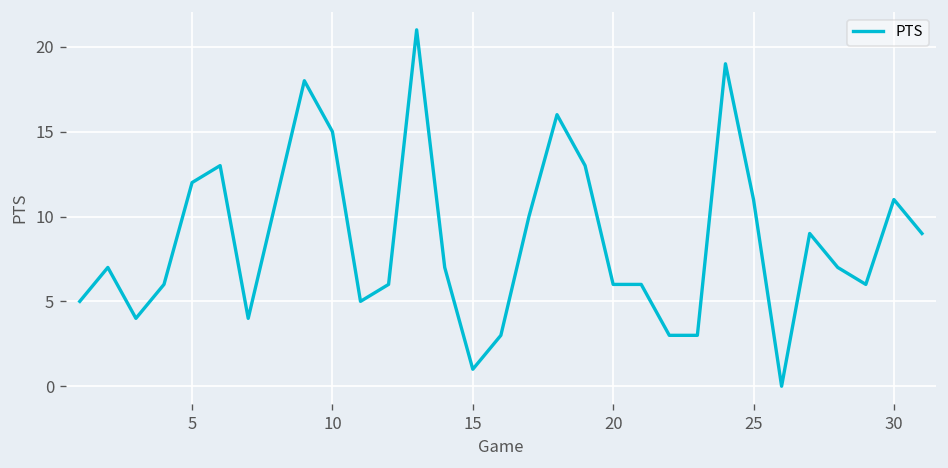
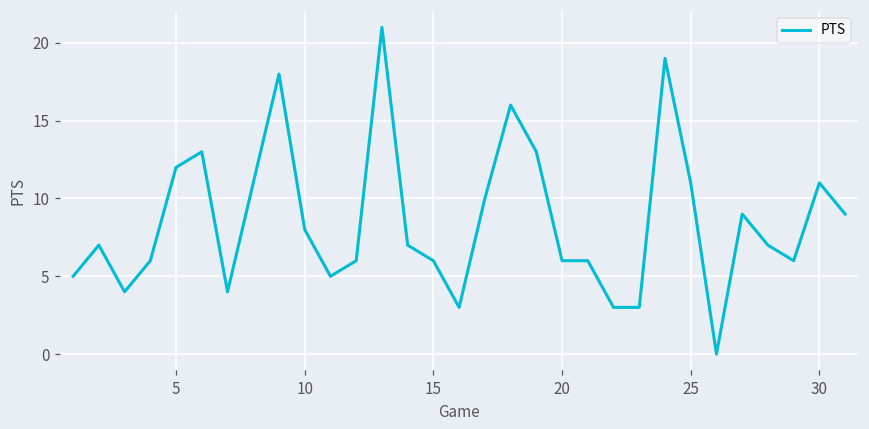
10: 15 -> 8
15: 1 -> 6
